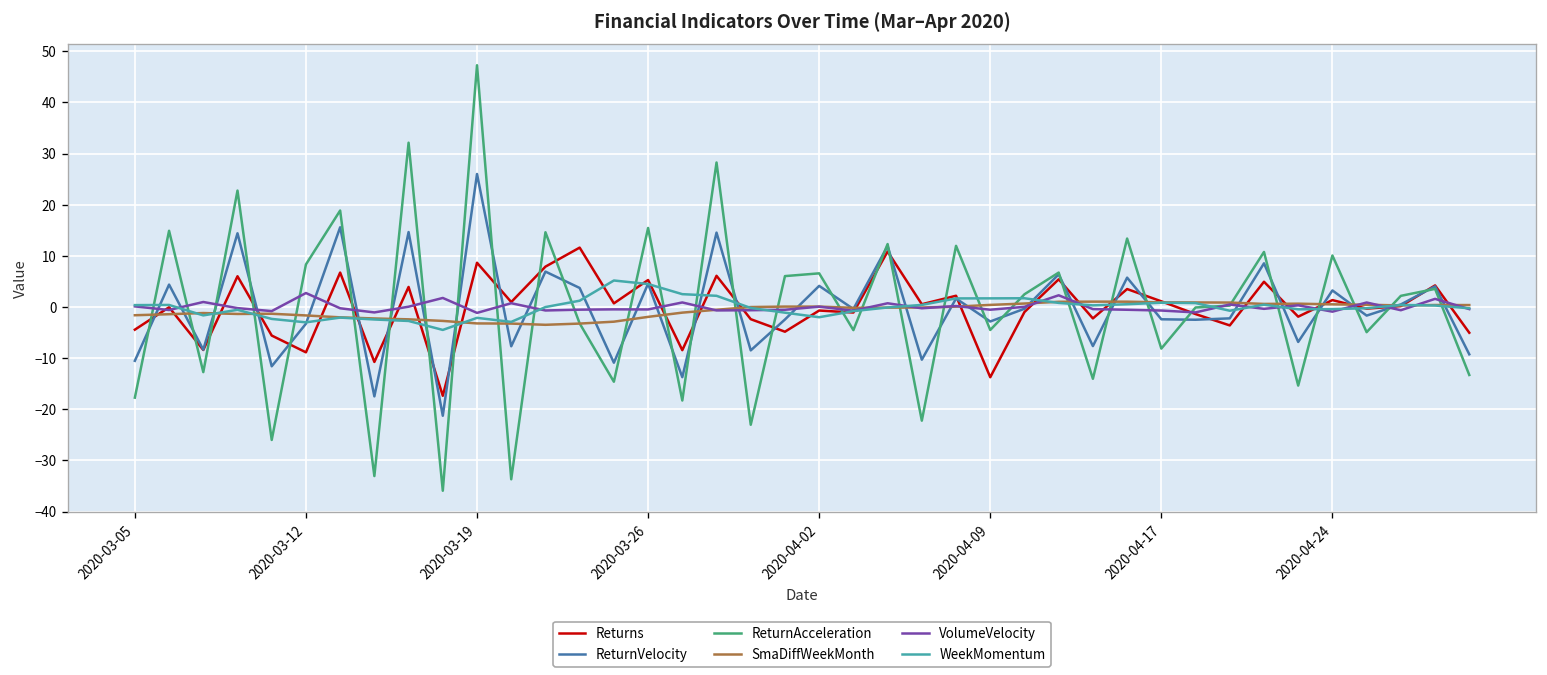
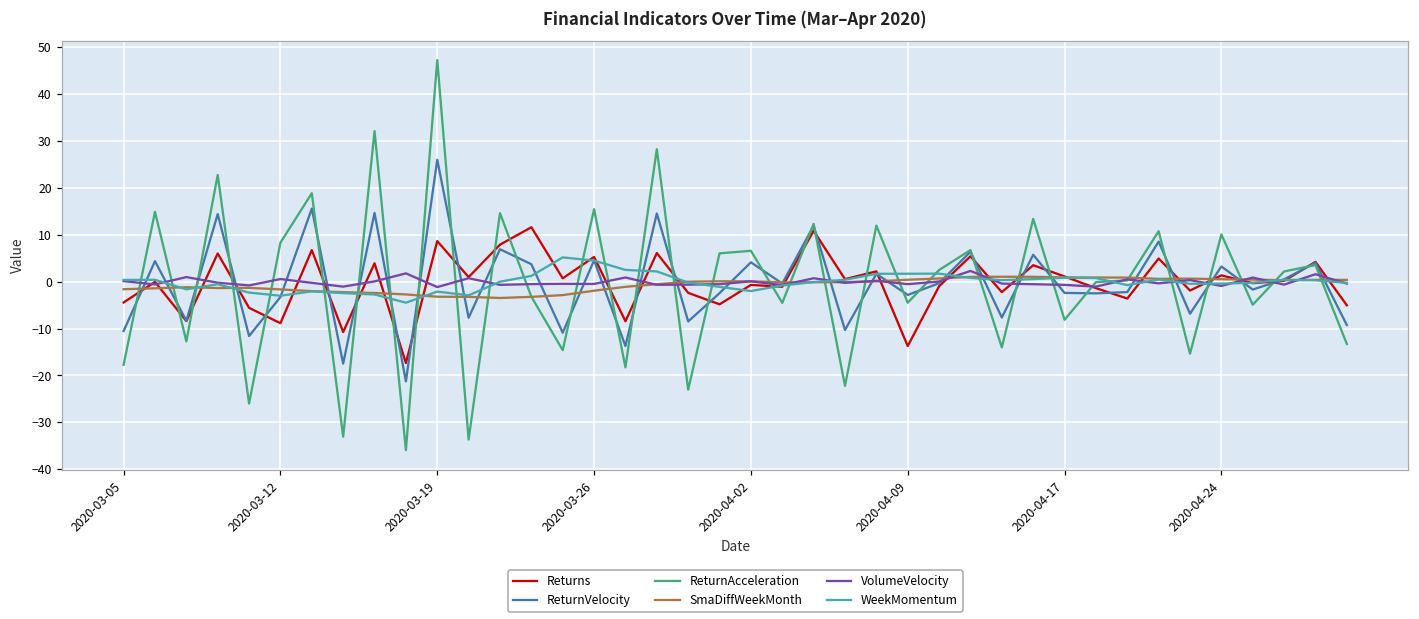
VolumeVelocity, 2020-03-12: 3 -> 1
